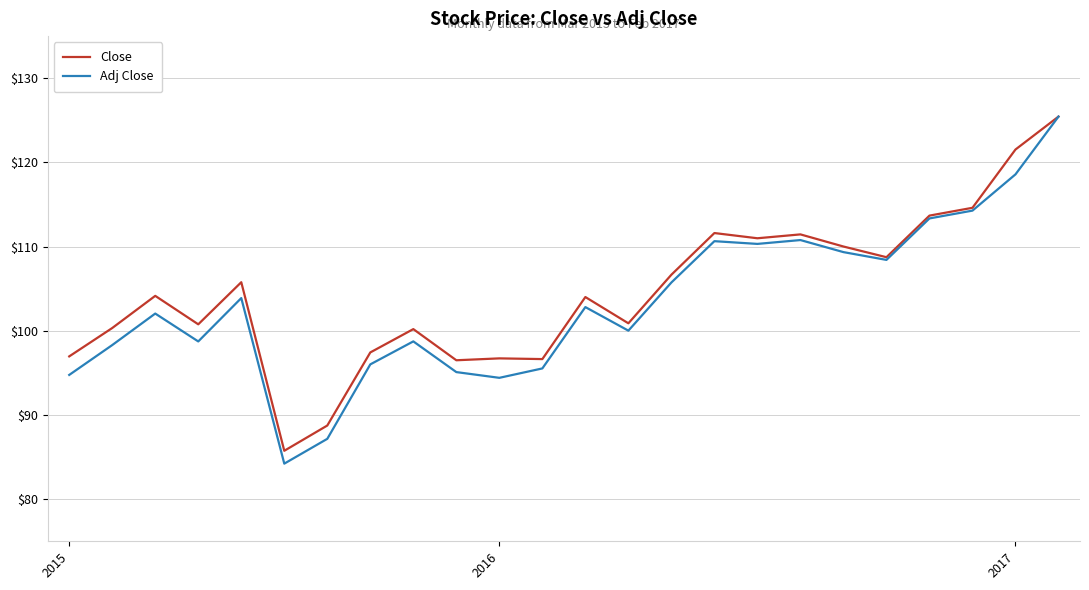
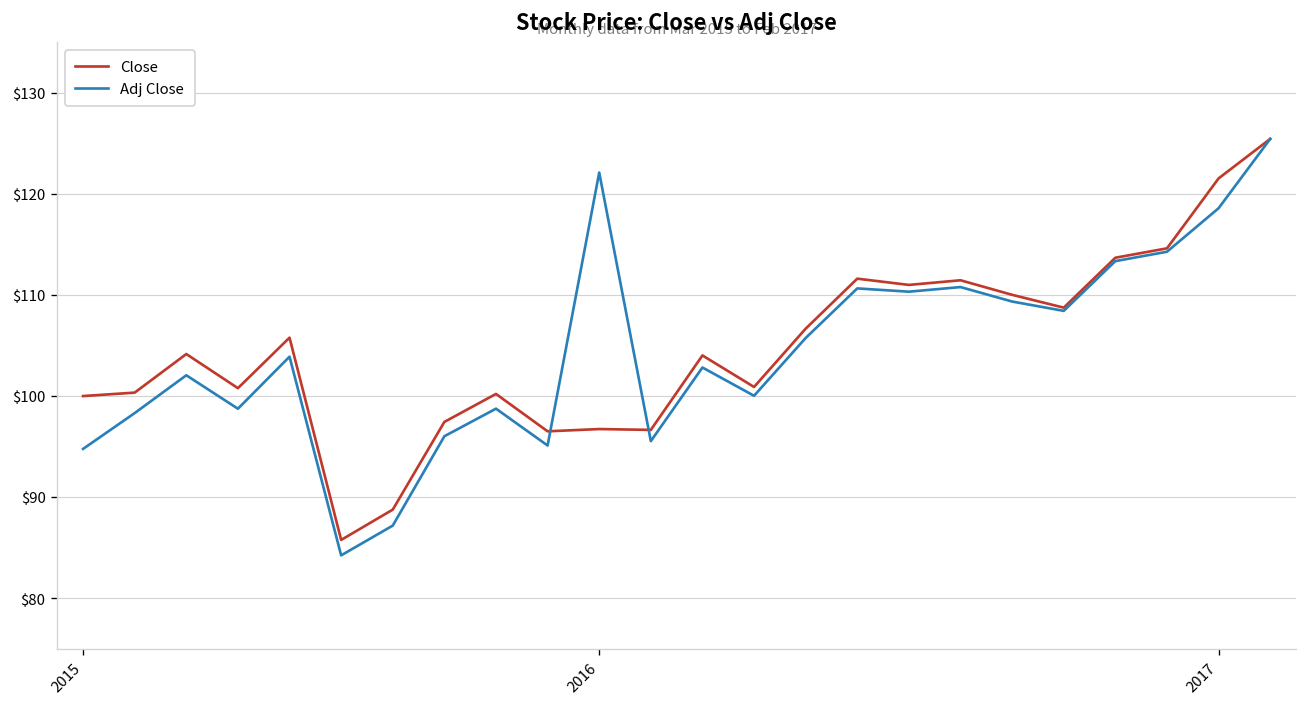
Close, 2015: $97 -> $100
Adj Close, 2016: $94 -> $122
